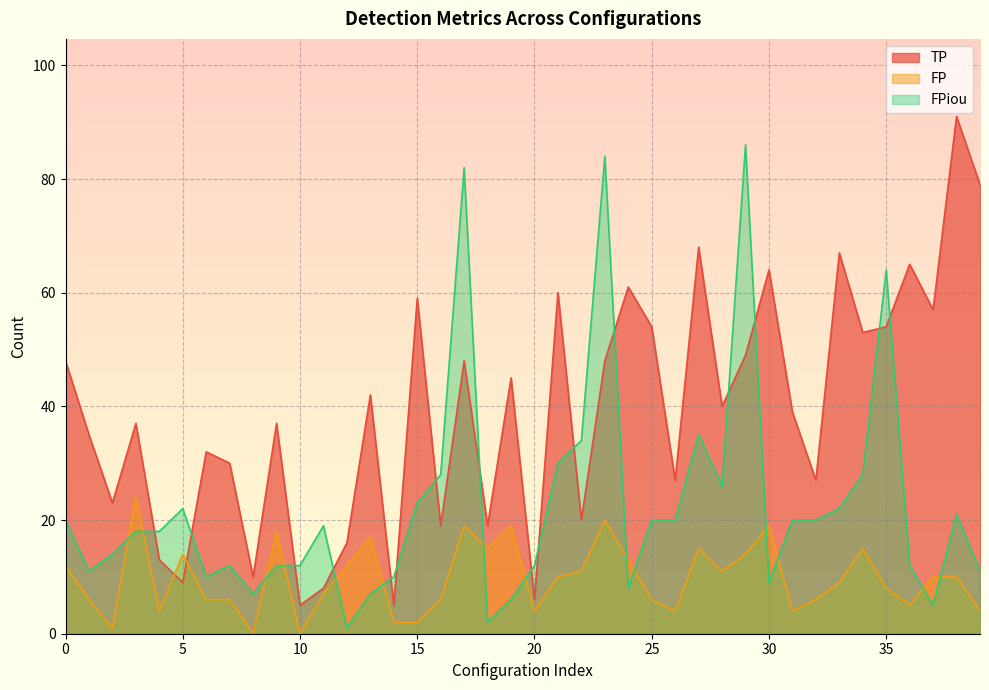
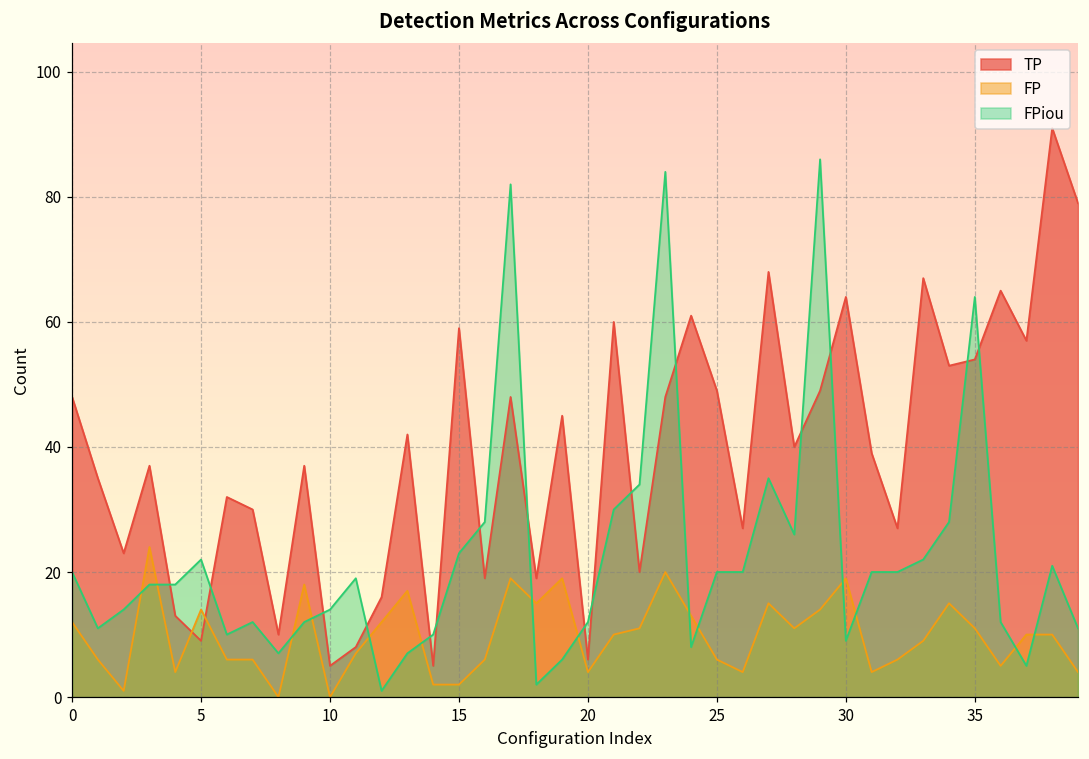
FPiou, 10: 12 -> 14
TP, 25: 54 -> 49
FP, 35: 8 -> 11
